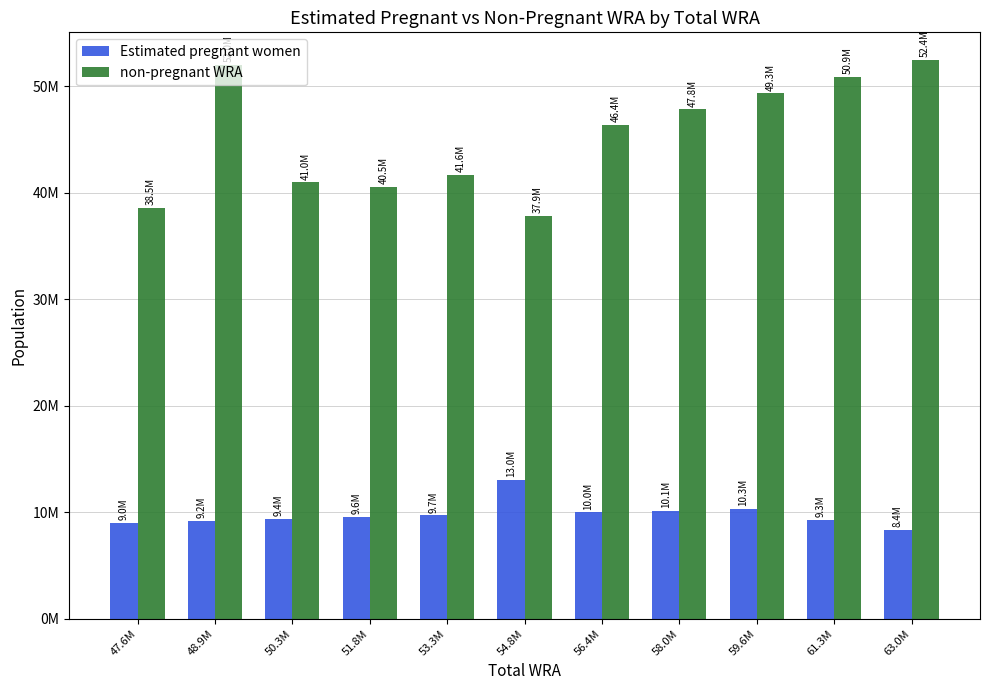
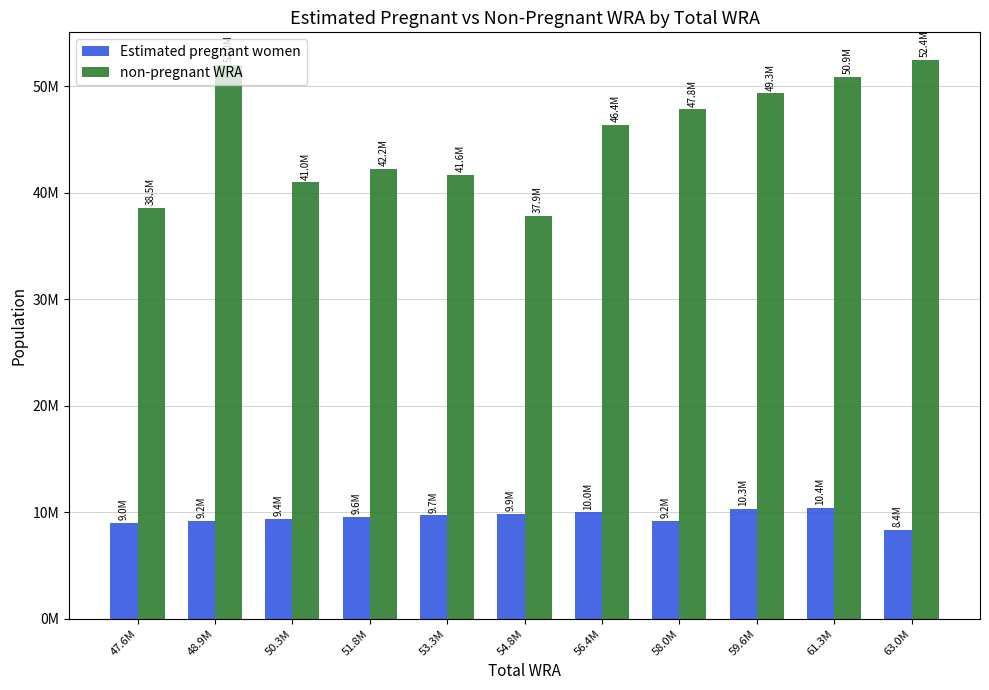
non-pregnant WRA, 51.8M: 40.5M -> 42.2M
Estimated pregnant women, 54.8M: 13.0M -> 9.9M
Estimated pregnant women, 58.0M: 10.1M -> 9.2M
Estimated pregnant women, 61.3M: 9.3M -> 10.4M
